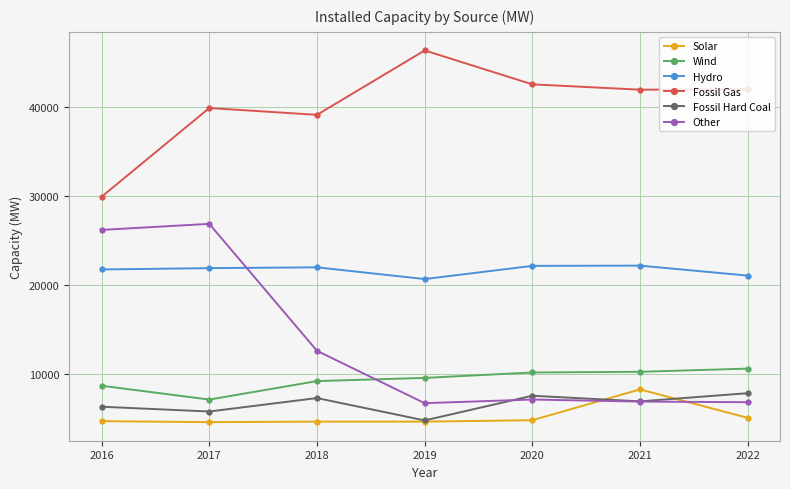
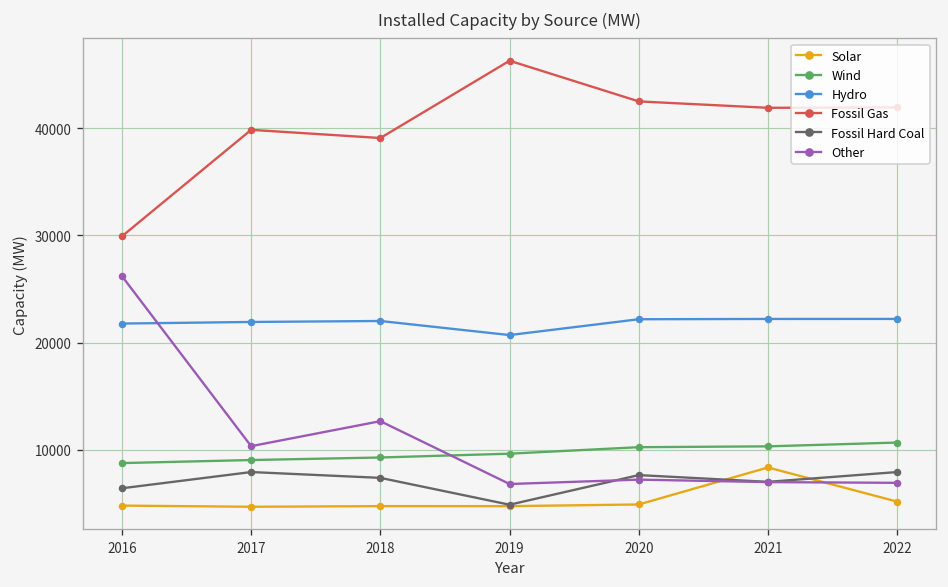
Wind, 2017: 7000 -> 9000
Fossil Hard Coal, 2017: 6000 -> 8000
Other, 2017: 27000 -> 10000
Hydro, 2022: 21000 -> 22000
